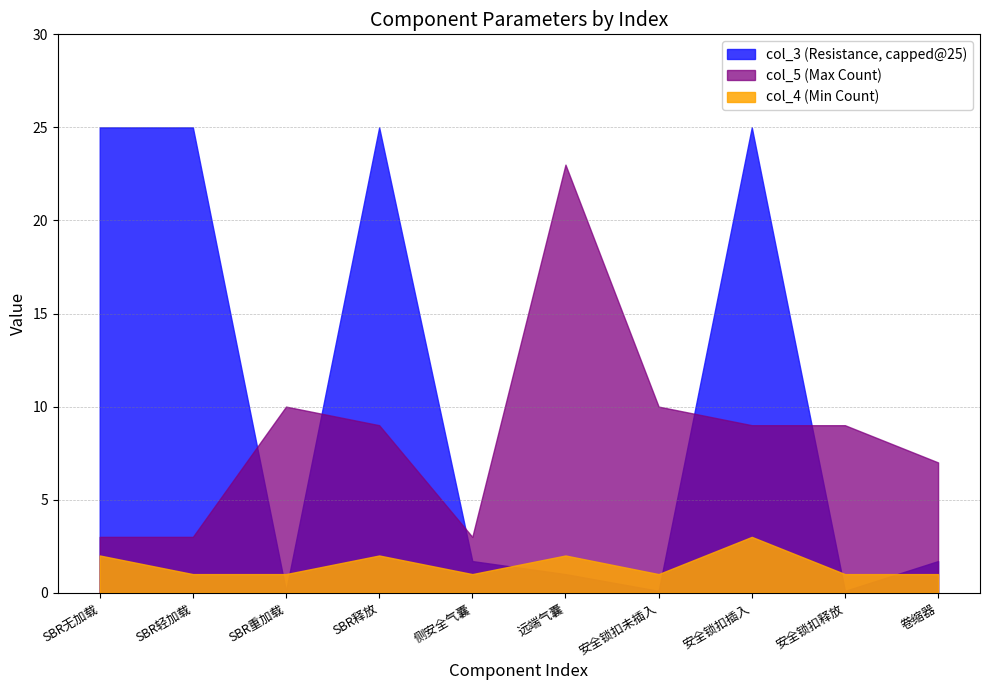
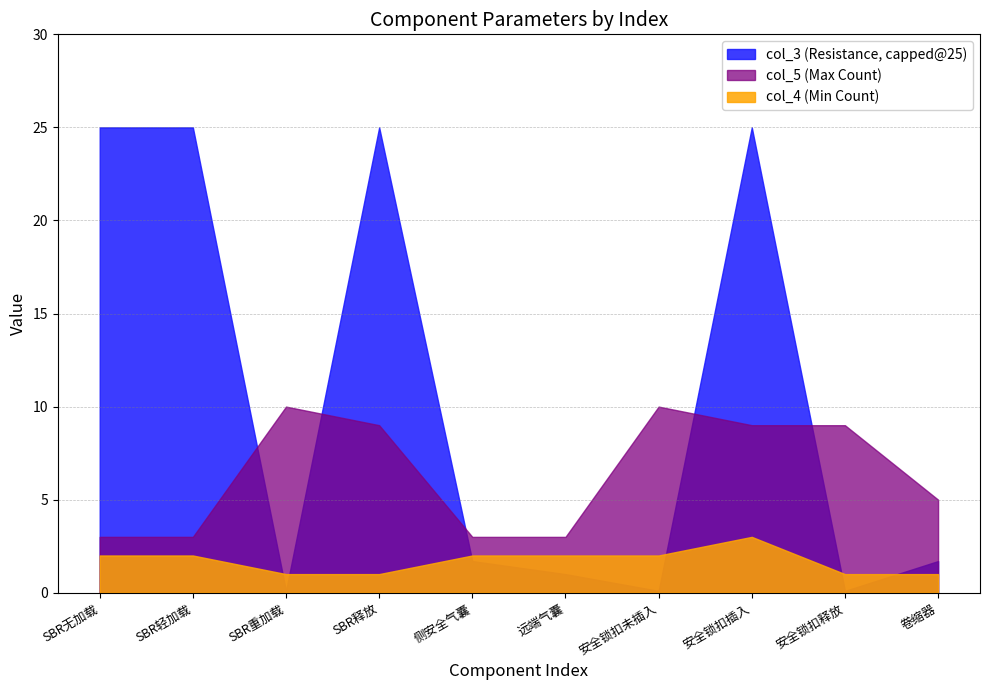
col_4 (Min Count), SBR轻加载: 1 -> 2
col_4 (Min Count), SBR释放: 2 -> 1
col_4 (Min Count), 侧安全气囊: 1 -> 2
col_5 (Max Count), 远端气囊: 23 -> 3
col_4 (Min Count), 安全锁扣未插入: 1 -> 2
col_5 (Max Count), 卷缩器: 7 -> 5
